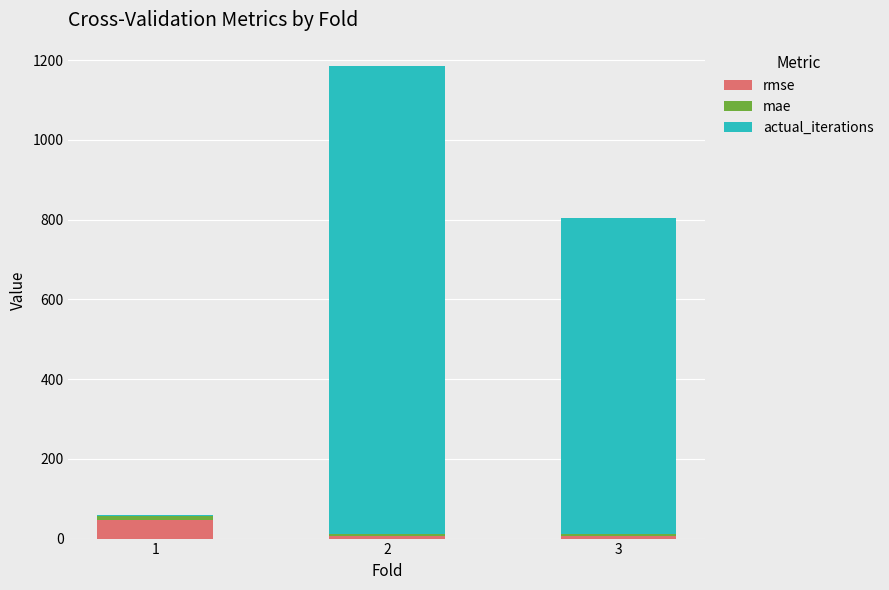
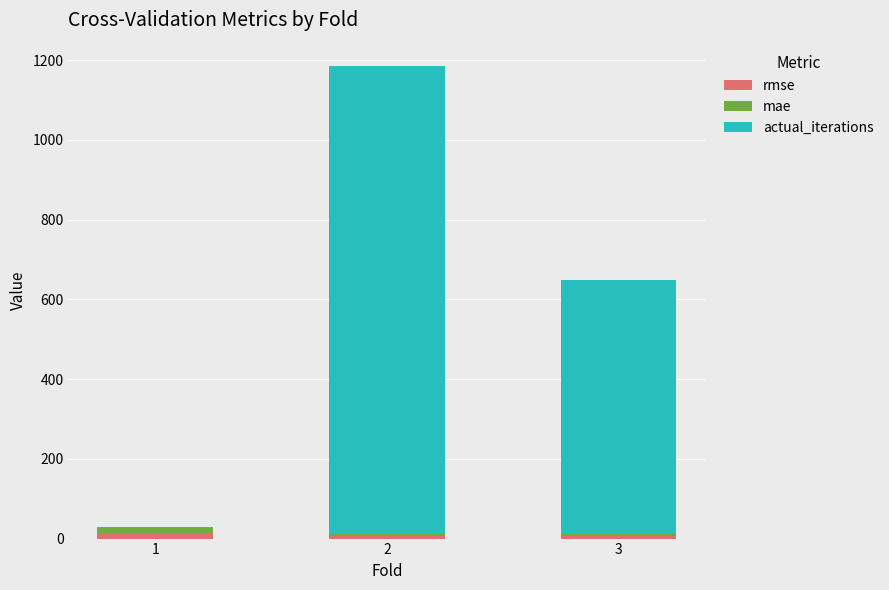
rmse, 1: 50 -> 20
actual_iterations, 3: 790 -> 640
